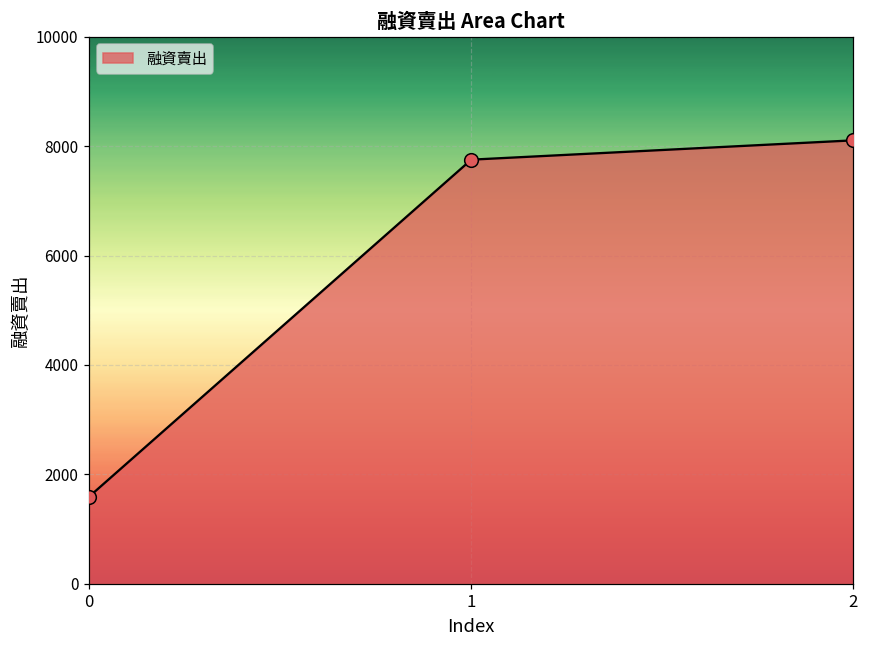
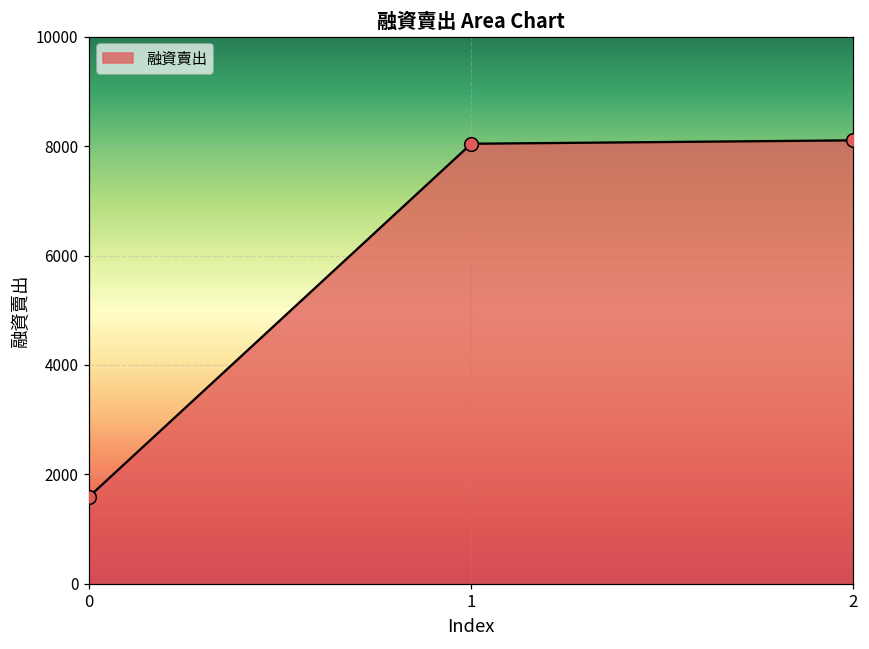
1: 7800 -> 8000
